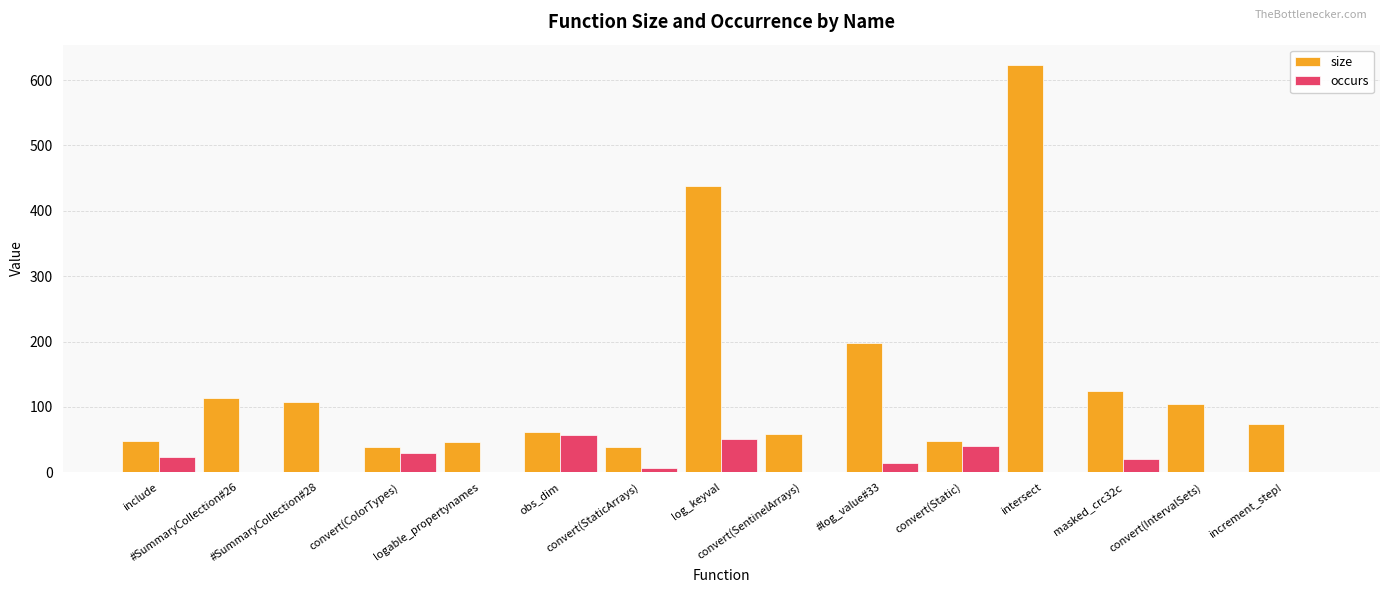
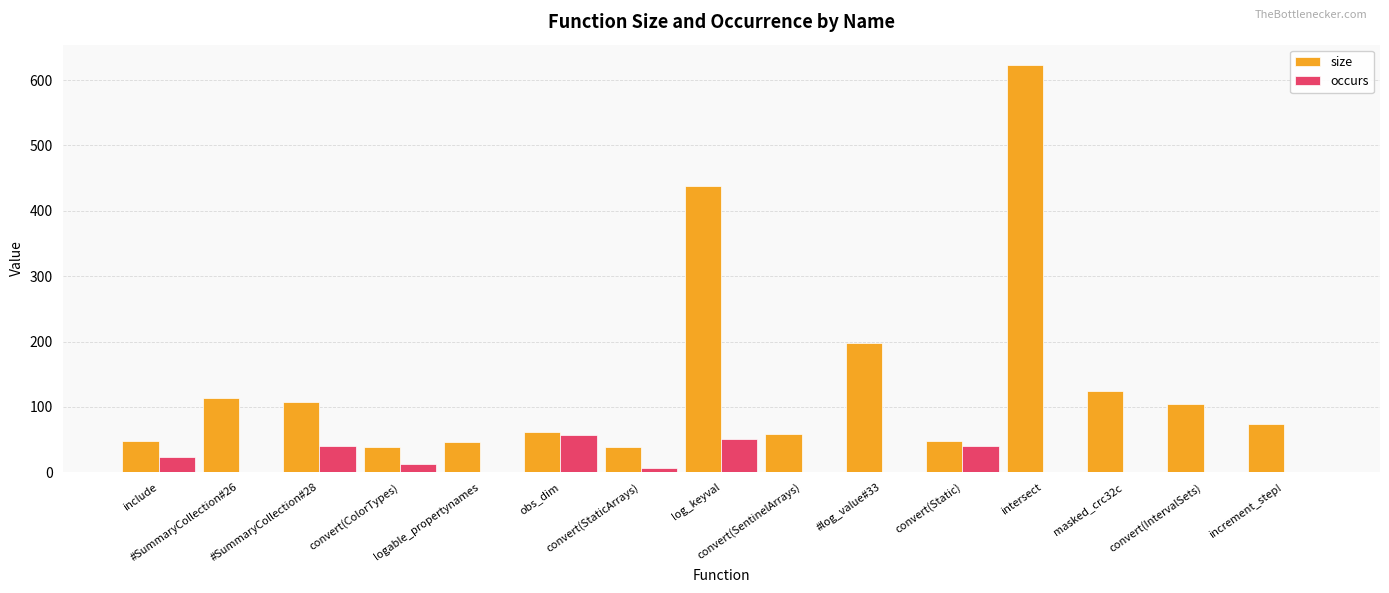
occurs, #SummaryCollection#28: 0 -> 40
occurs, convert(ColorTypes): 30 -> 10
occurs, #log_value#33: 10 -> 0
occurs, masked_crc32c: 20 -> 0
